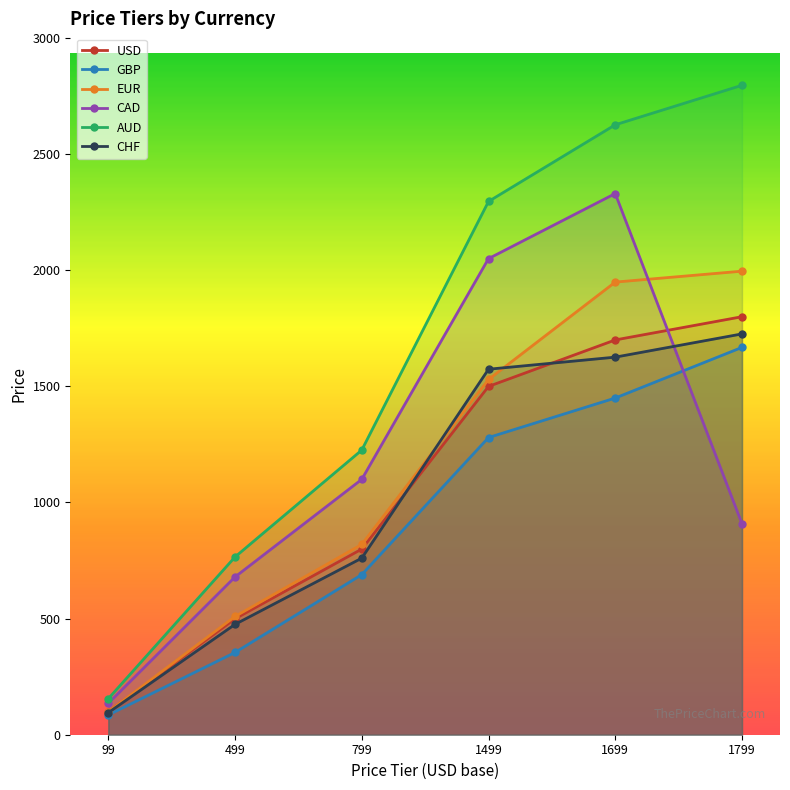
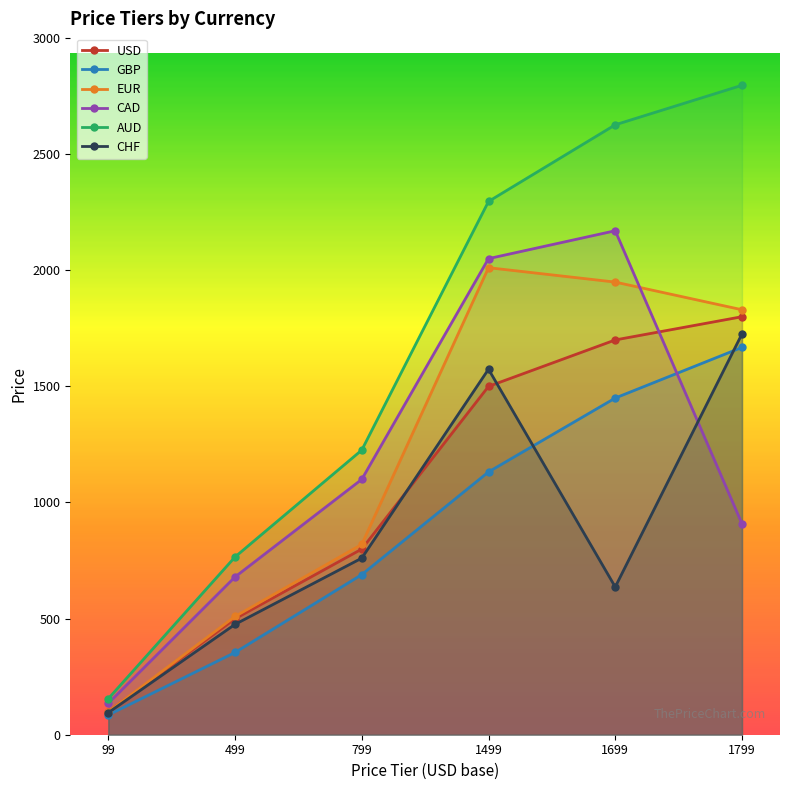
GBP, 1499: 1280 -> 1130
EUR, 1499: 1530 -> 2010
CAD, 1699: 2330 -> 2170
CHF, 1699: 1630 -> 640
EUR, 1799: 2000 -> 1830
